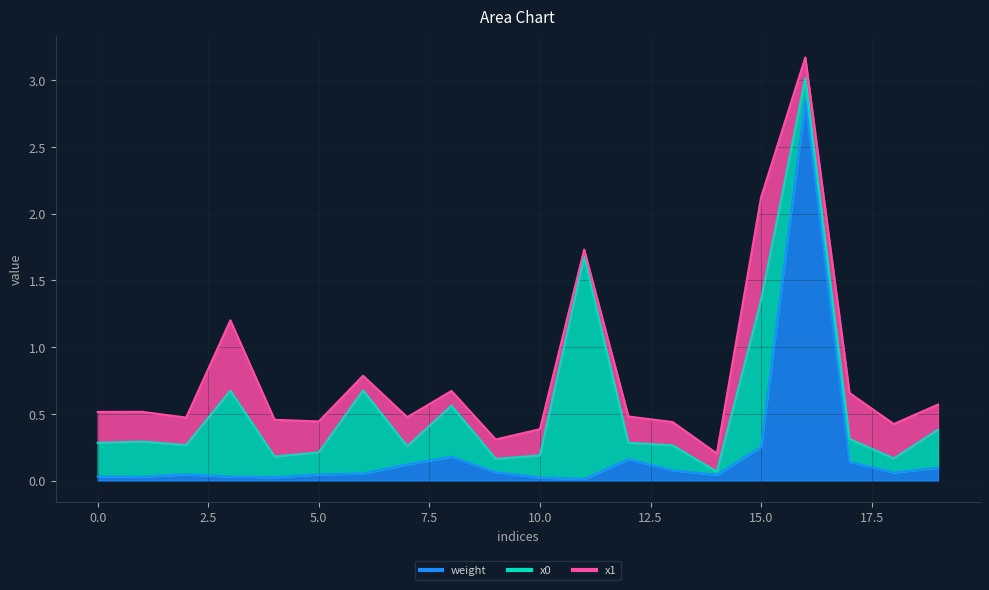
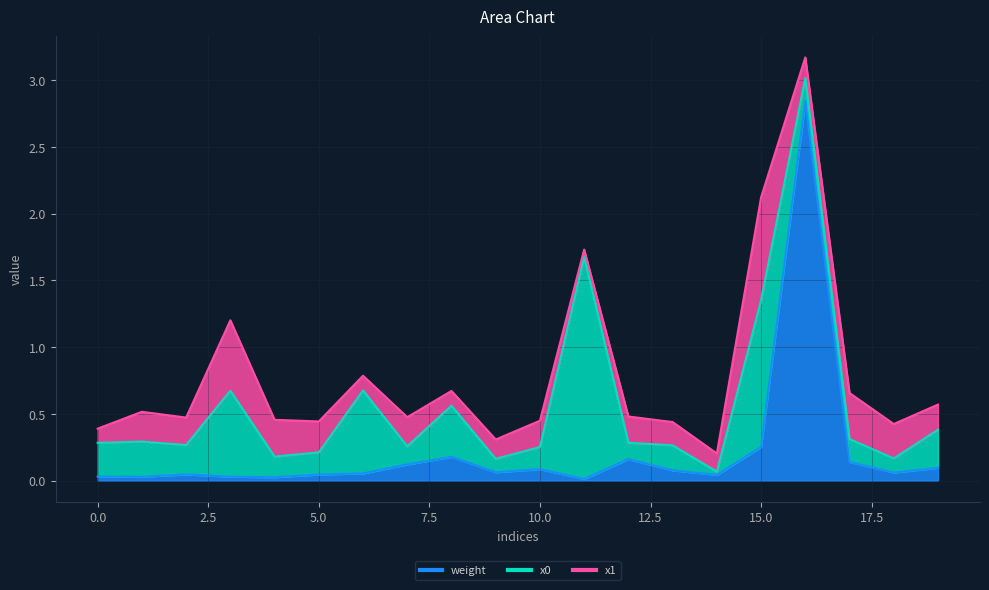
x1, 0.0: 0.23 -> 0.11
weight, 10.0: 0.02 -> 0.09
